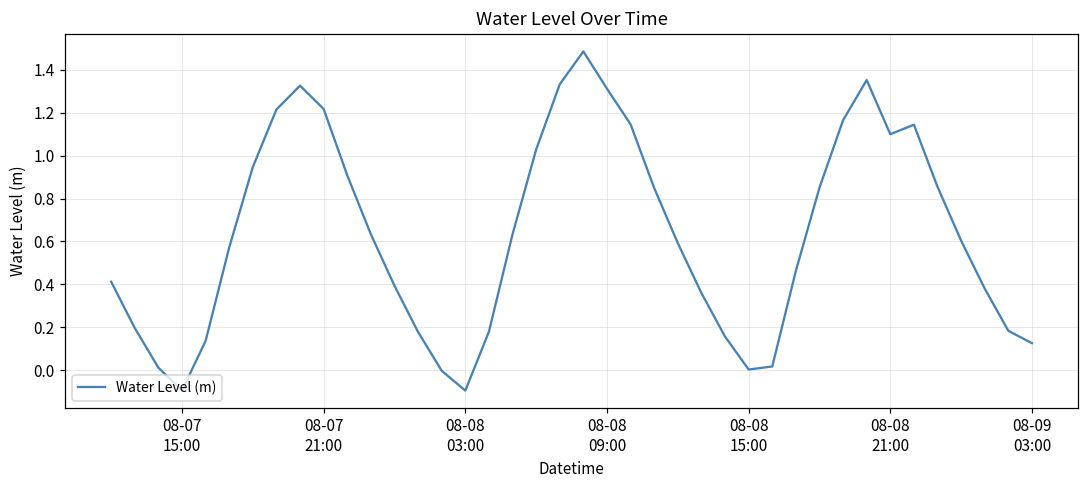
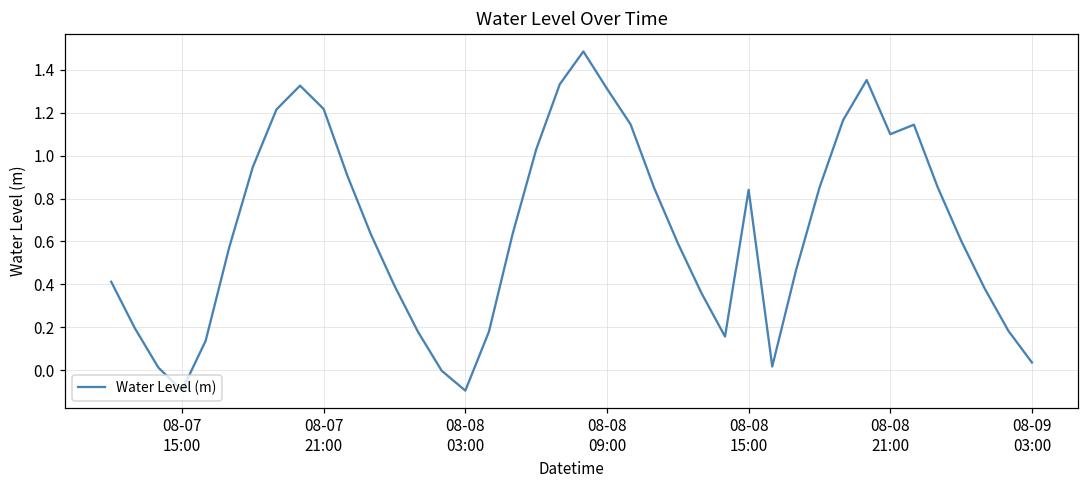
08-08 15:00: 0.00 -> 0.84
08-09 03:00: 0.13 -> 0.04
